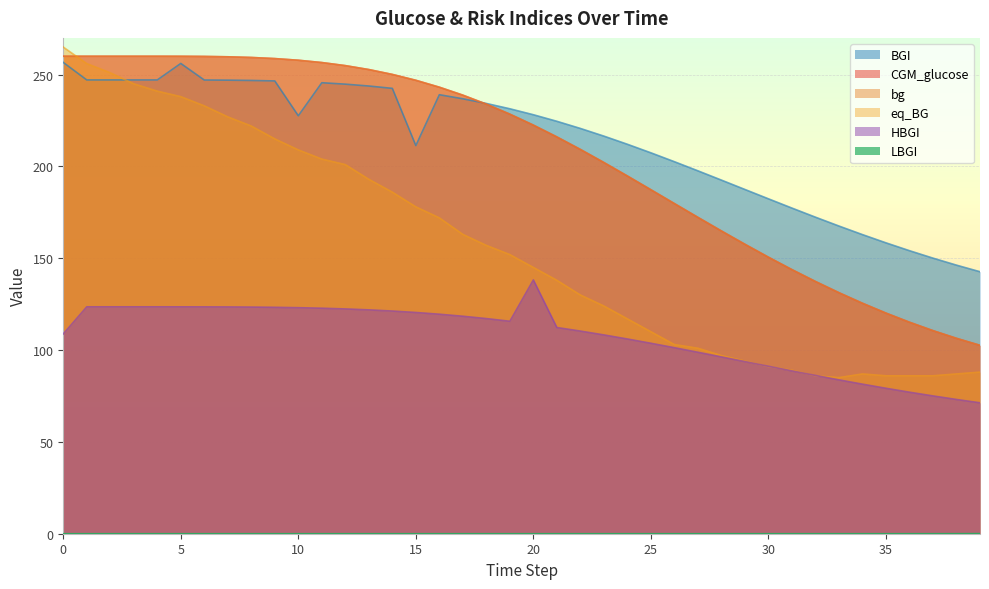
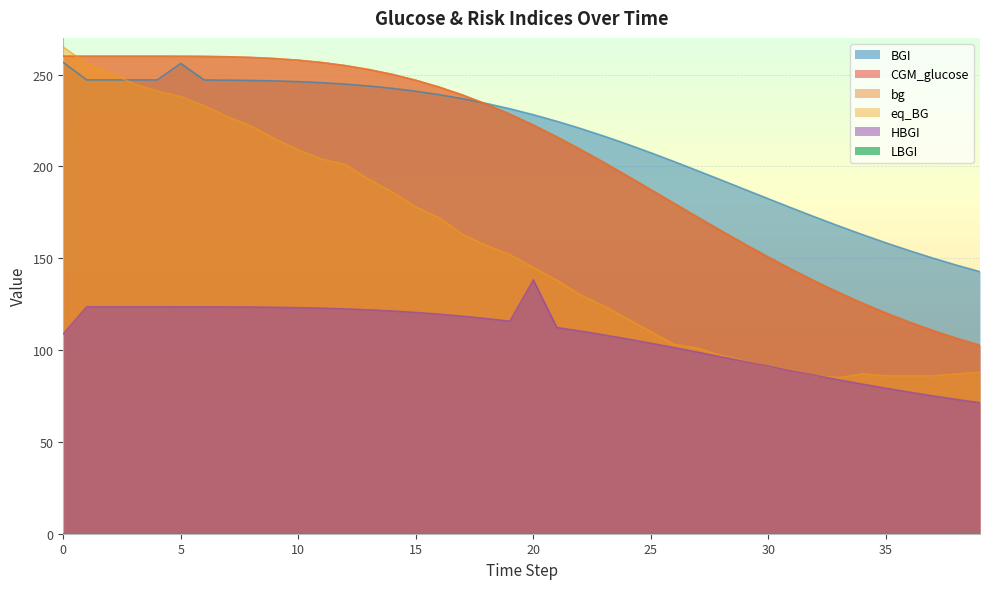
BGI, 10: 228 -> 246
BGI, 15: 211 -> 241
